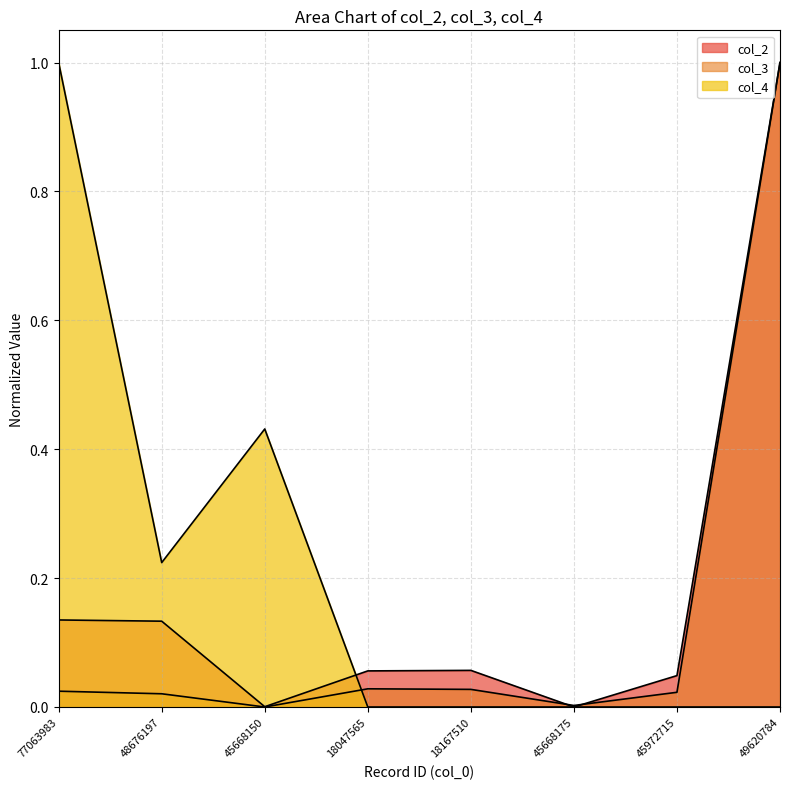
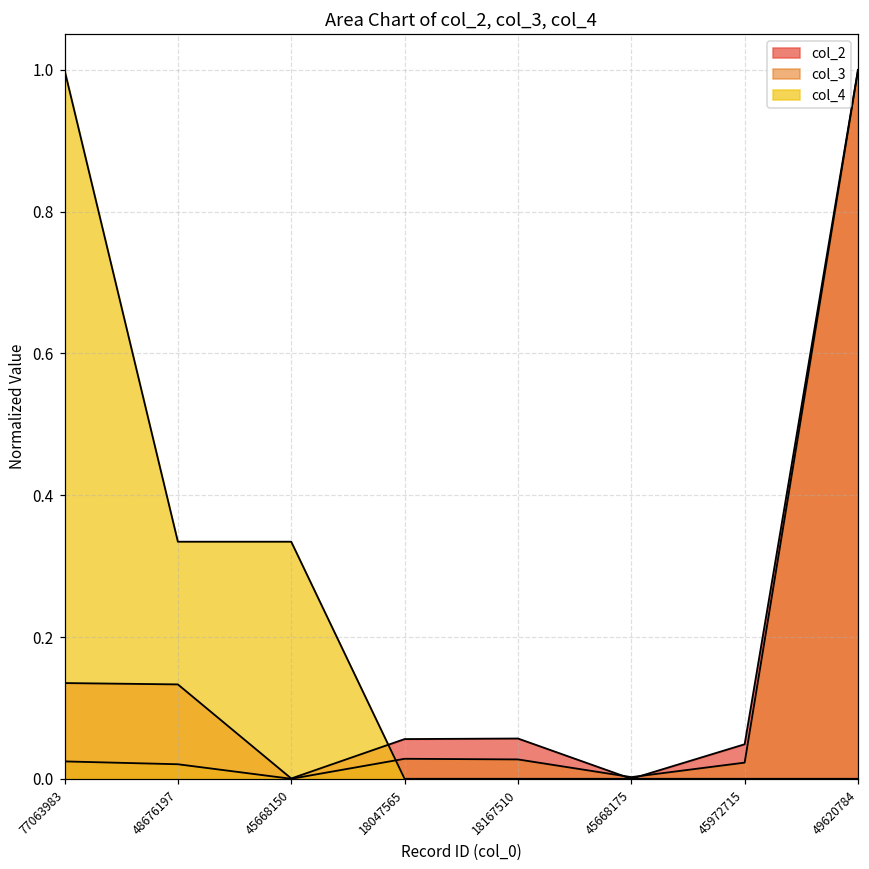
col_4, 48676197: 0.22 -> 0.33
col_4, 45668150: 0.43 -> 0.33
